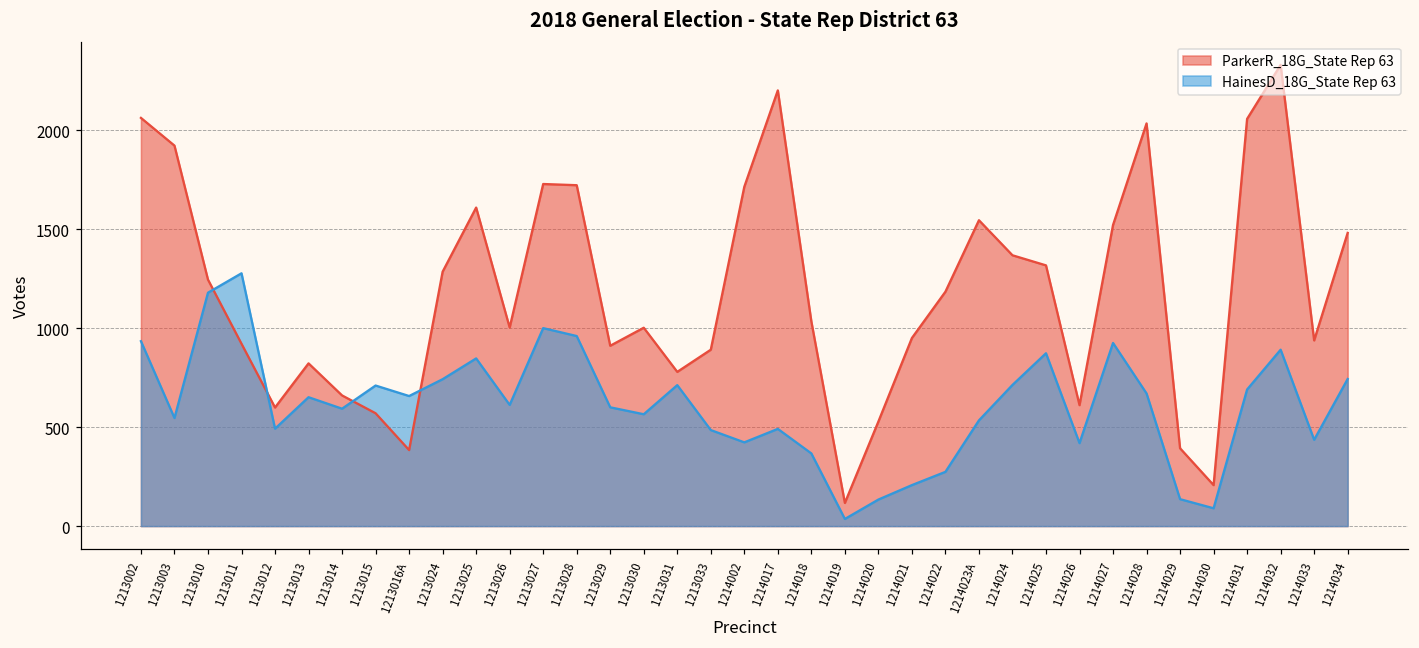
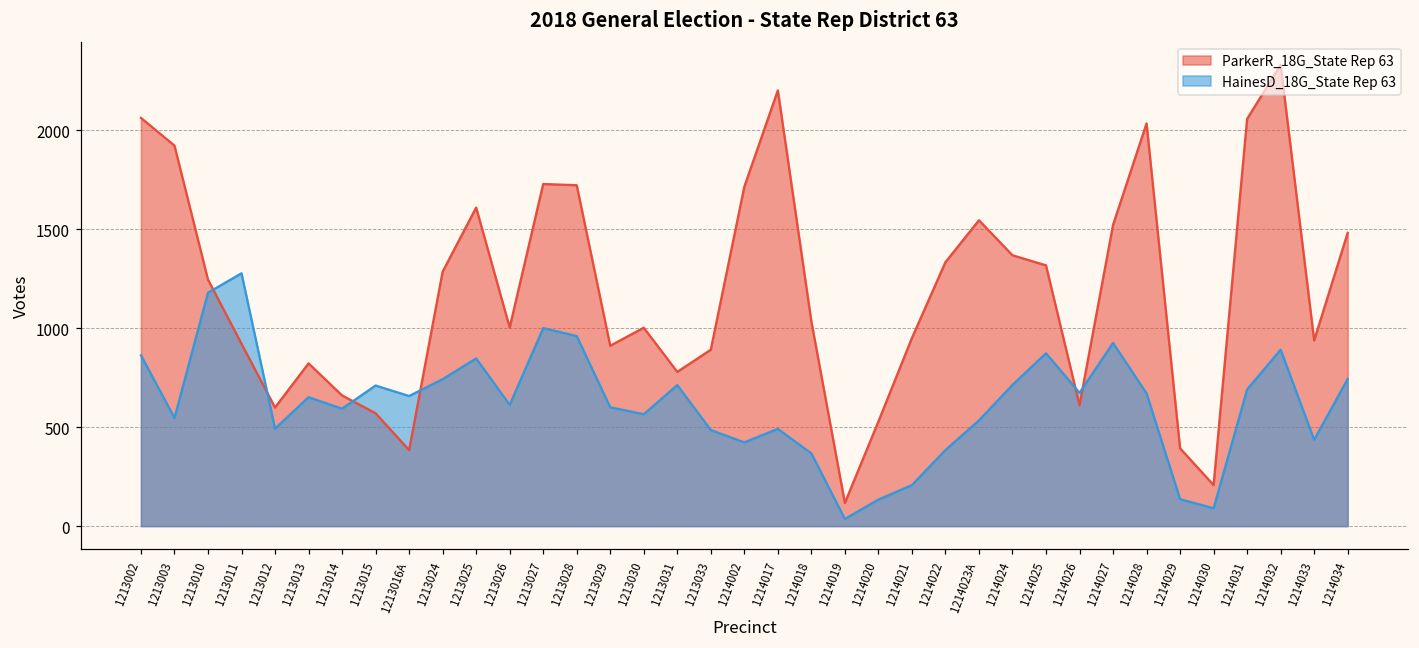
HainesD_18G_State Rep 63, 1213002: 930 -> 860
ParkerR_18G_State Rep 63, 1214022: 1180 -> 1330
HainesD_18G_State Rep 63, 1214022: 270 -> 380
HainesD_18G_State Rep 63, 1214026: 420 -> 670
